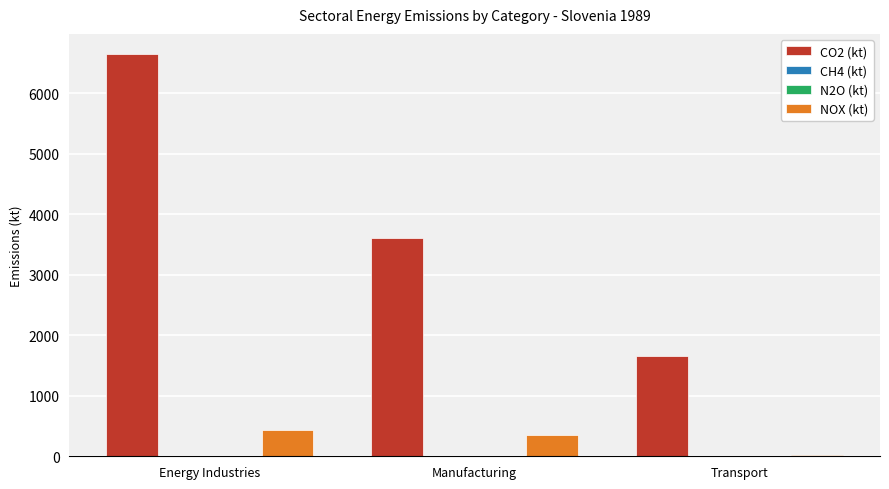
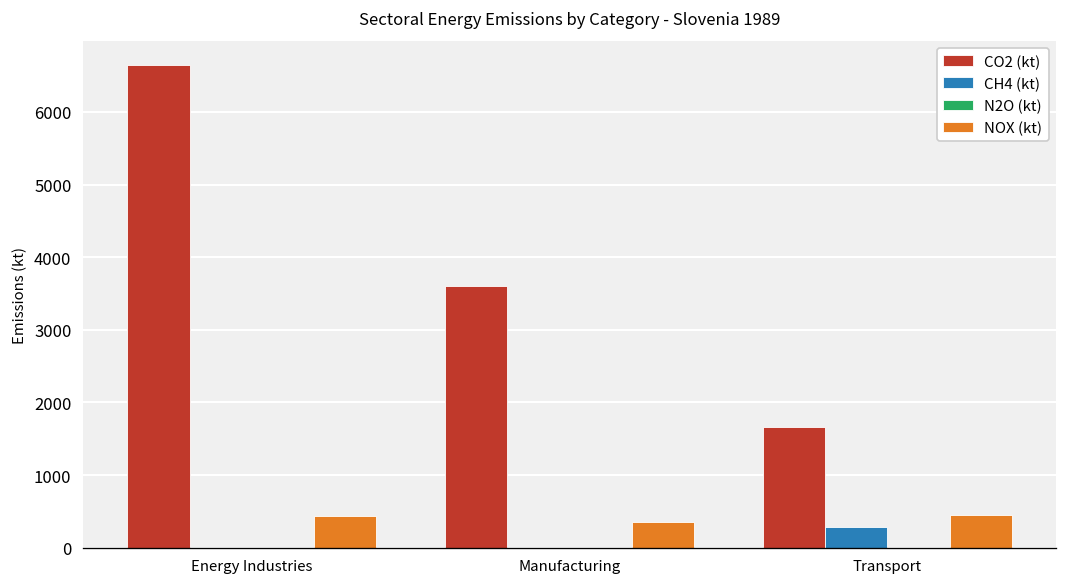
CH4 (kt), Transport: 0 -> 300
NOX (kt), Transport: 0 -> 500
